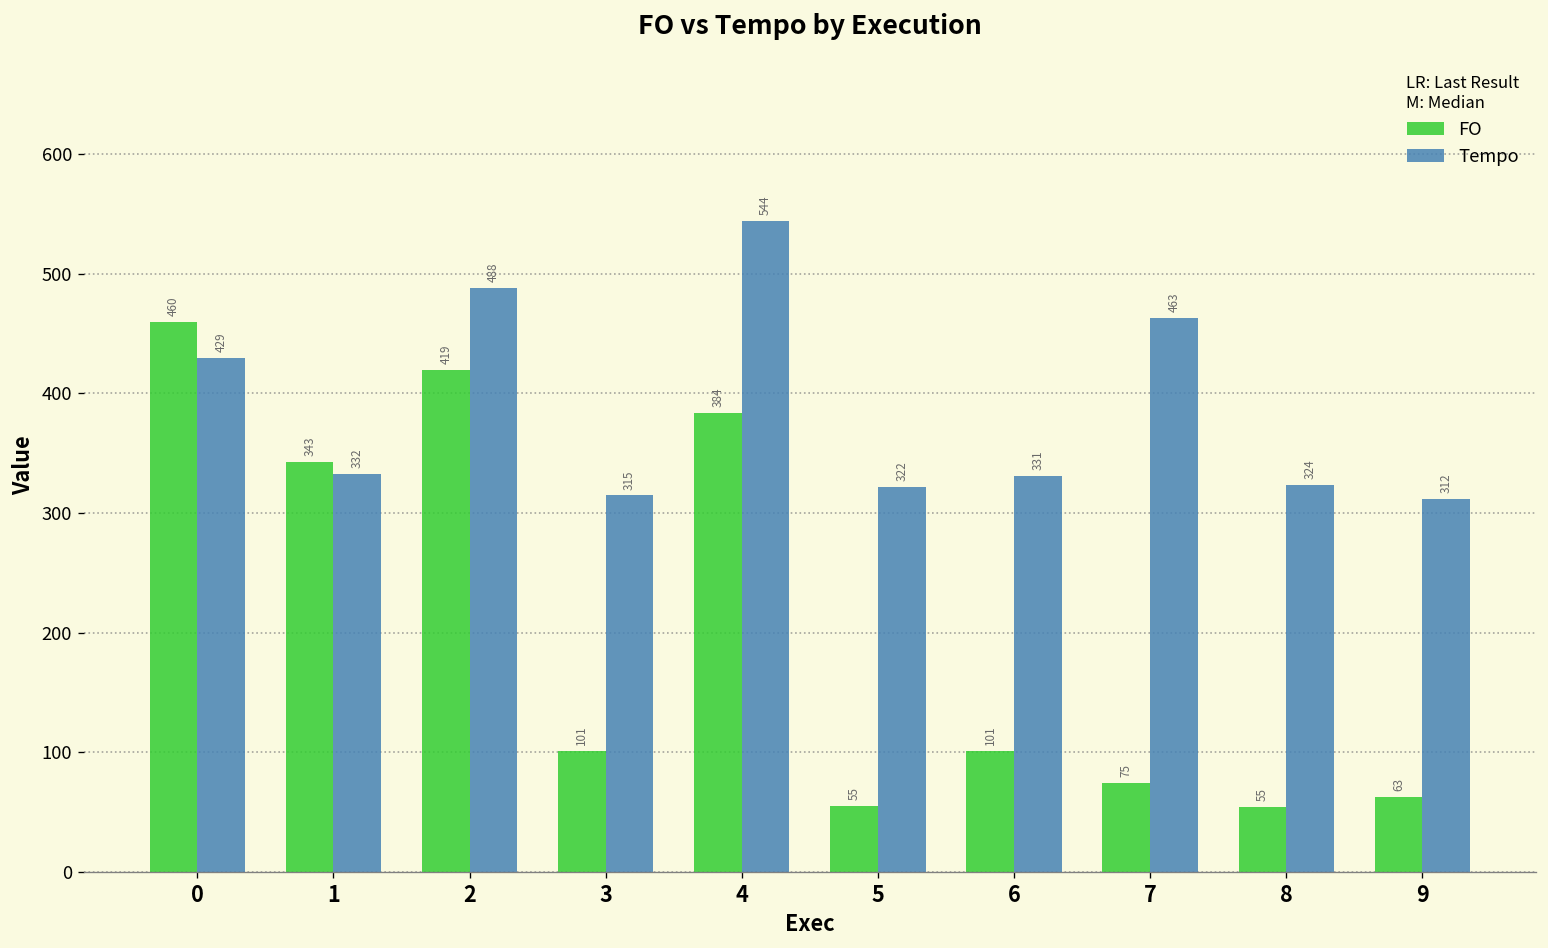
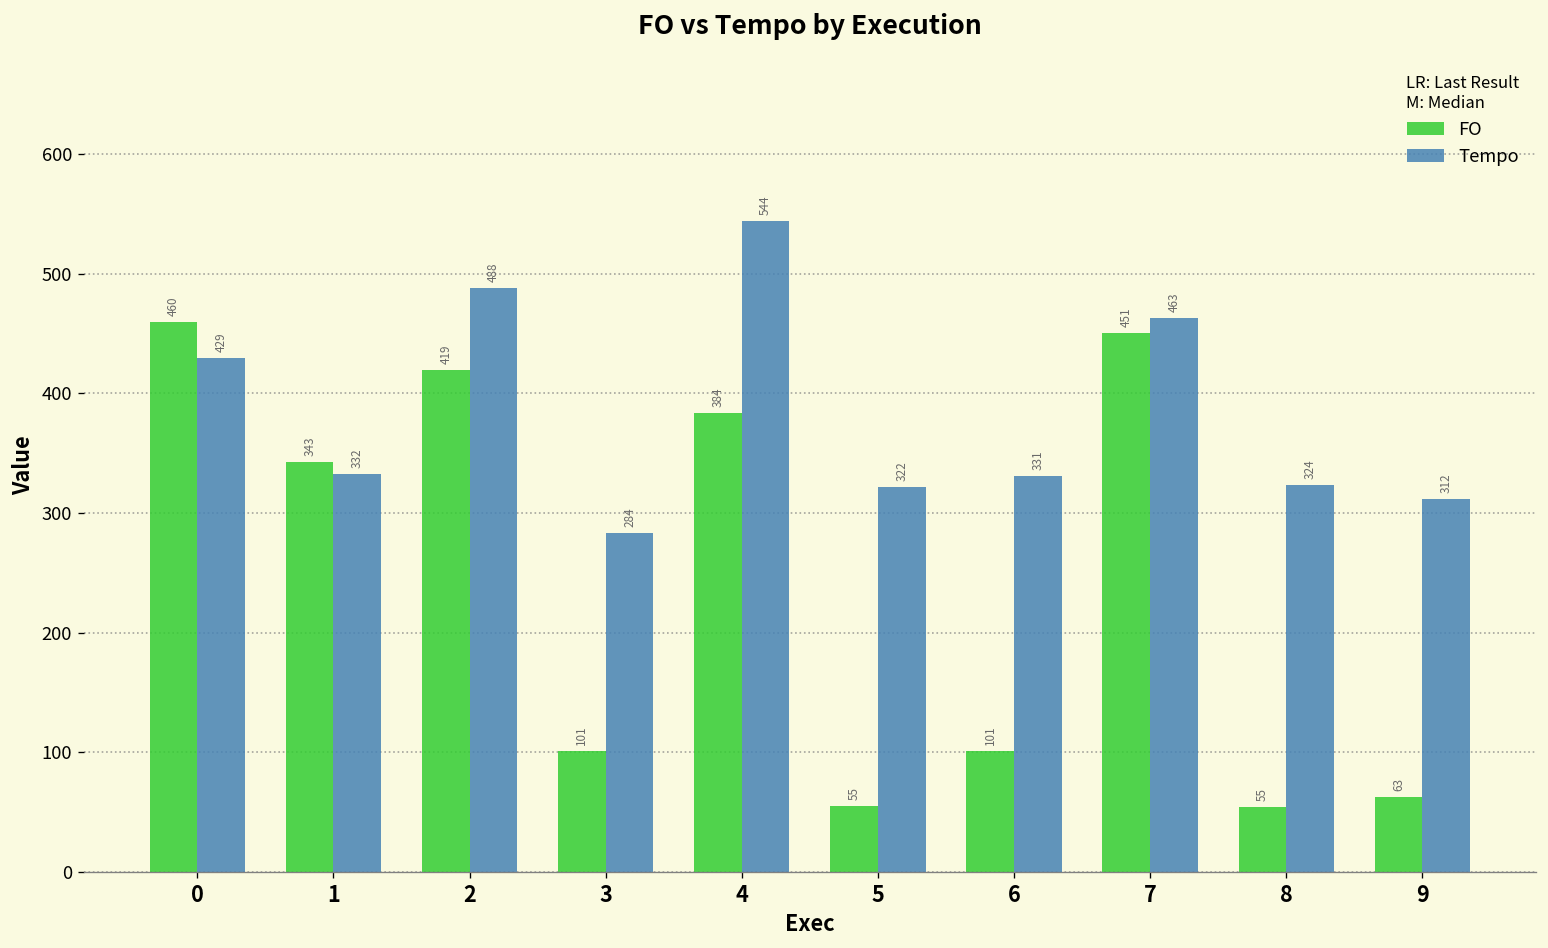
Tempo, 3: 315 -> 284
FO, 7: 75 -> 451
